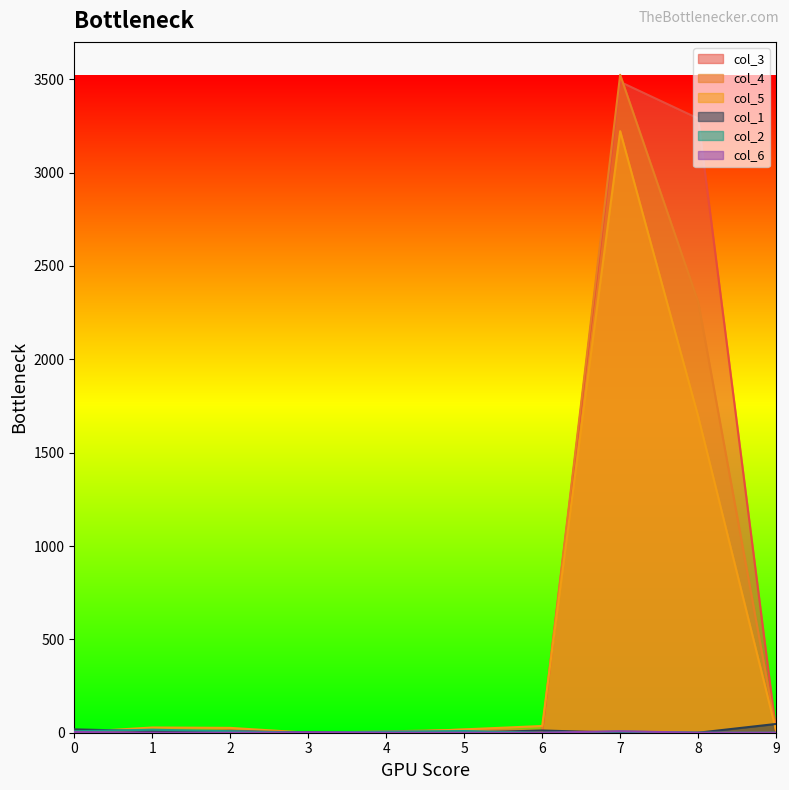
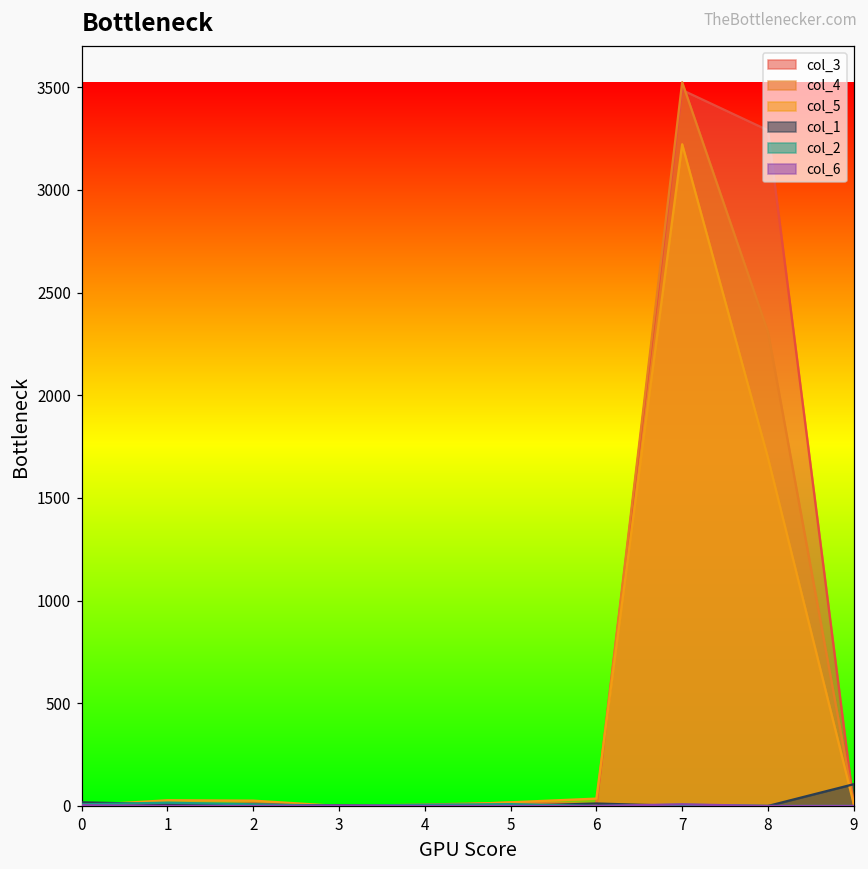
col_1, 9: 50 -> 110
